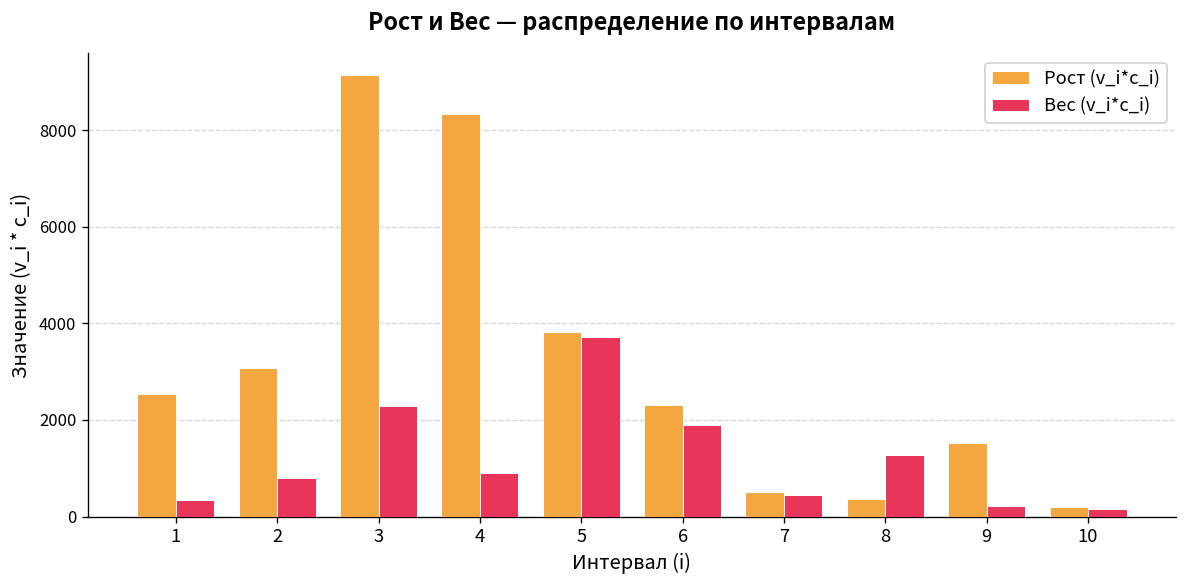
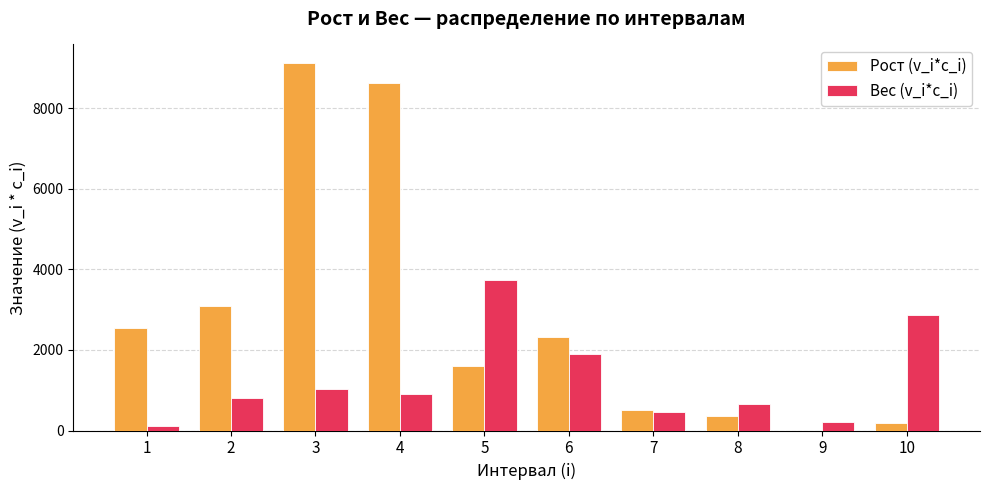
Вес (v_i*c_i), 1: 300 -> 100
Вес (v_i*c_i), 3: 2300 -> 1000
Рост (v_i*c_i), 4: 8300 -> 8600
Рост (v_i*c_i), 5: 3800 -> 1600
Вес (v_i*c_i), 8: 1300 -> 700
Рост (v_i*c_i), 9: 1500 -> 0
Вес (v_i*c_i), 10: 200 -> 2900
